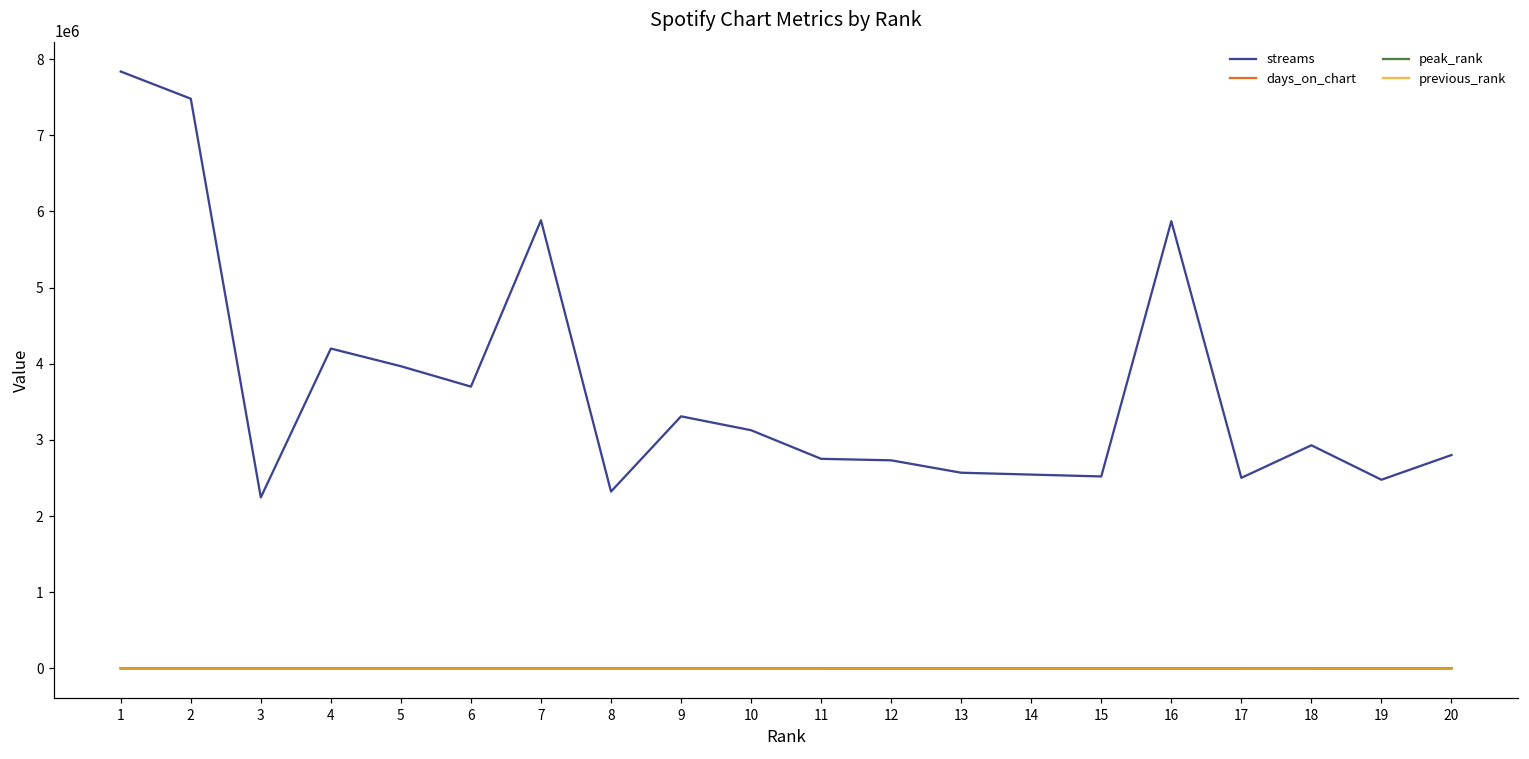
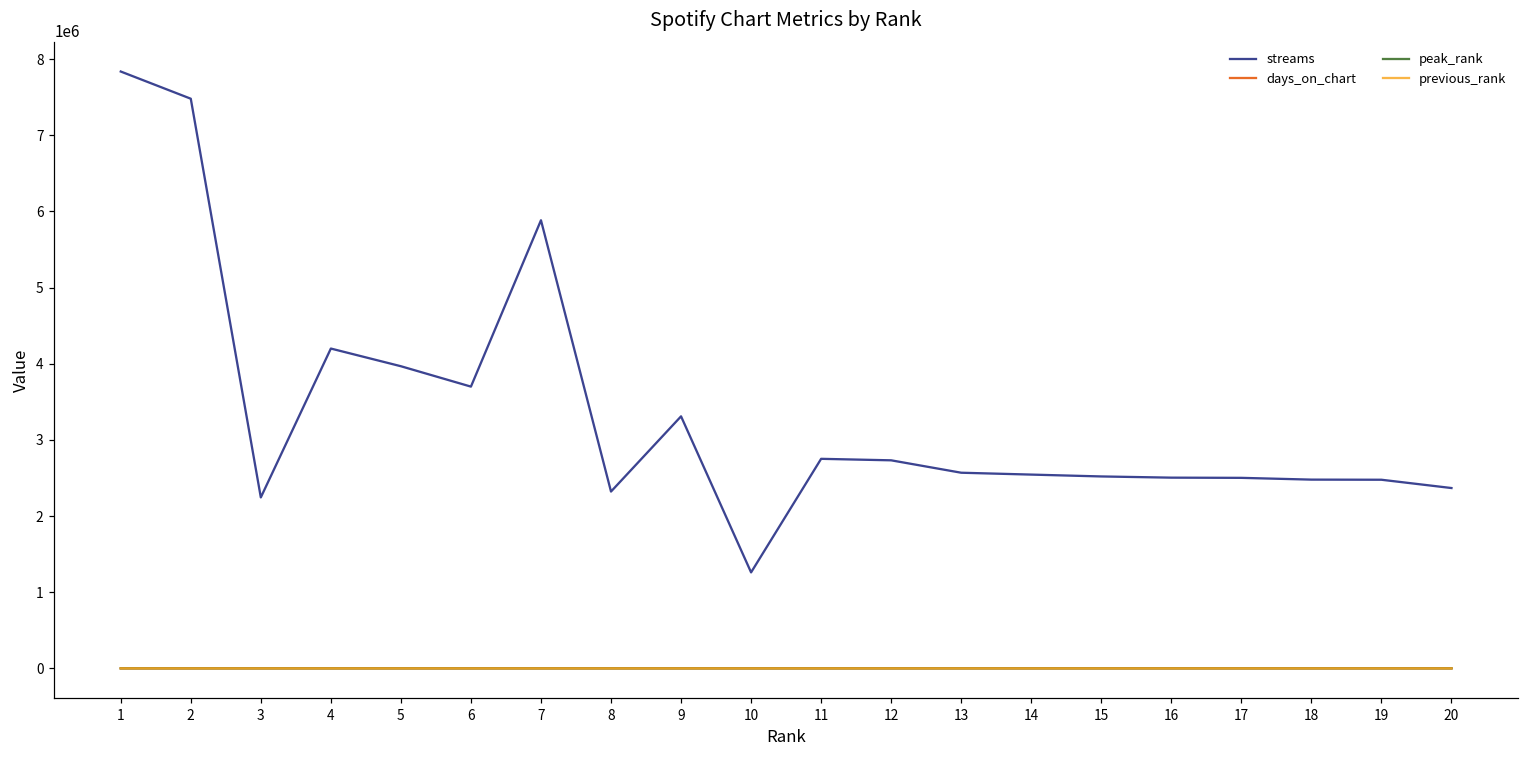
streams, 10: 3100000 -> 1300000
streams, 16: 5900000 -> 2500000
streams, 18: 2900000 -> 2500000
streams, 20: 2800000 -> 2400000
